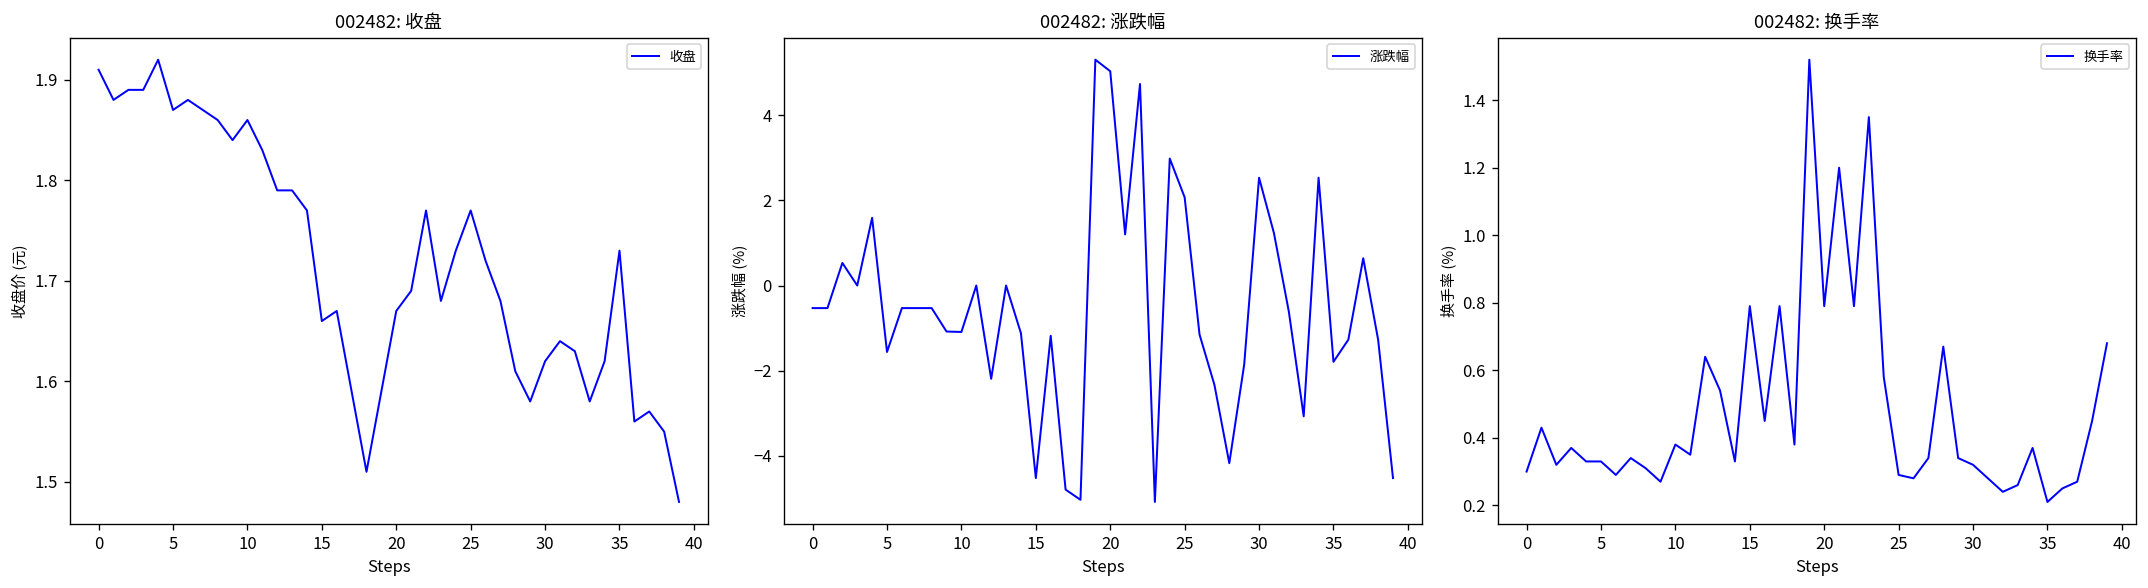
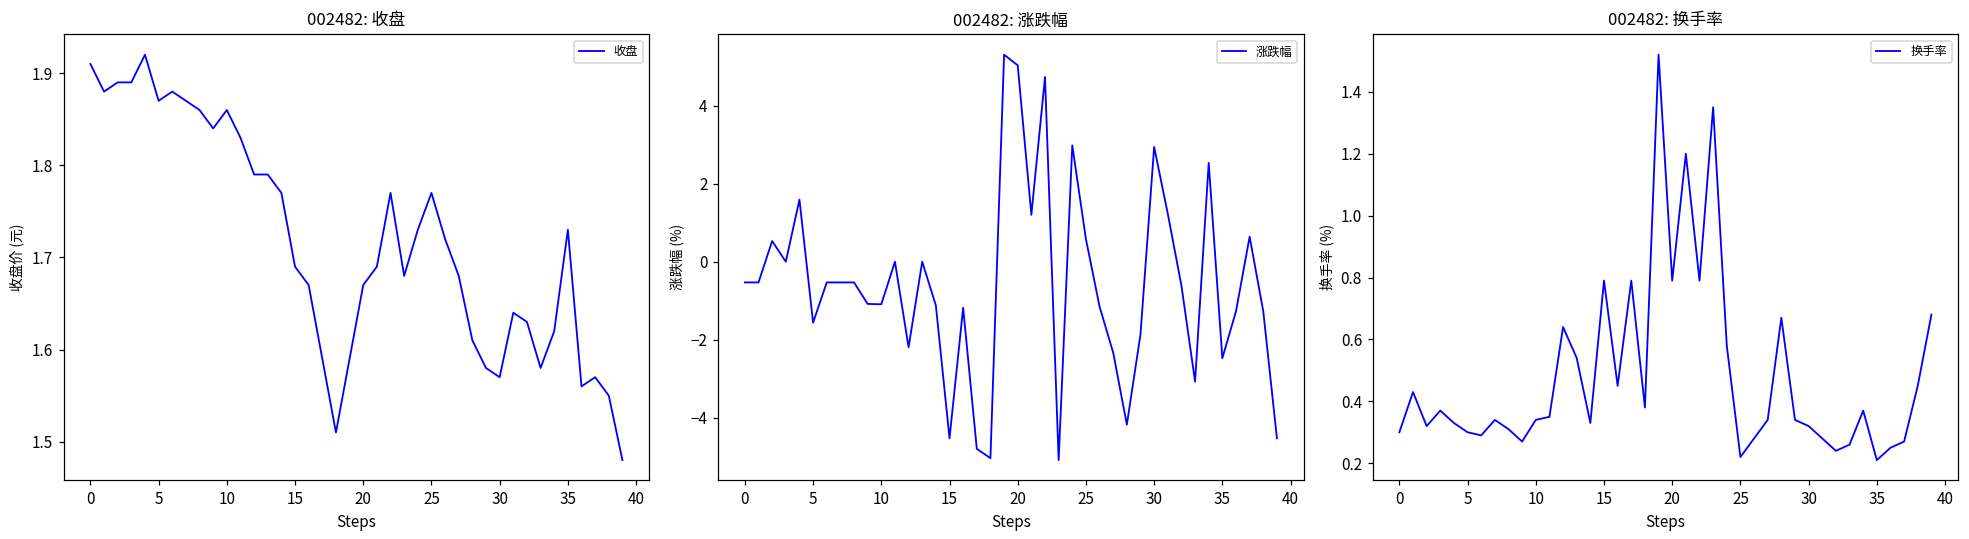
002482: 收盘, 15: 1.66 -> 1.69
002482: 收盘, 30: 1.62 -> 1.57
002482: 涨跌幅, 25: 2.1 -> 0.6
002482: 涨跌幅, 30: 2.5 -> 2.9
002482: 涨跌幅, 35: -1.8 -> -2.5
002482: 换手率, 5: 0.33 -> 0.30
002482: 换手率, 10: 0.38 -> 0.34
002482: 换手率, 25: 0.29 -> 0.22
